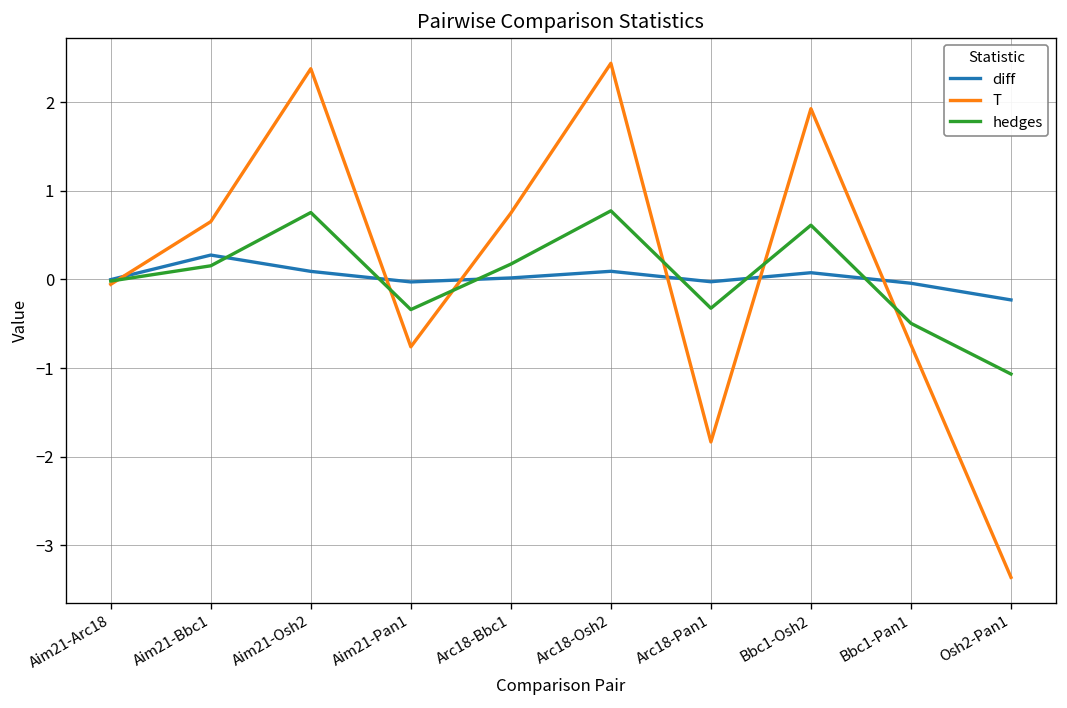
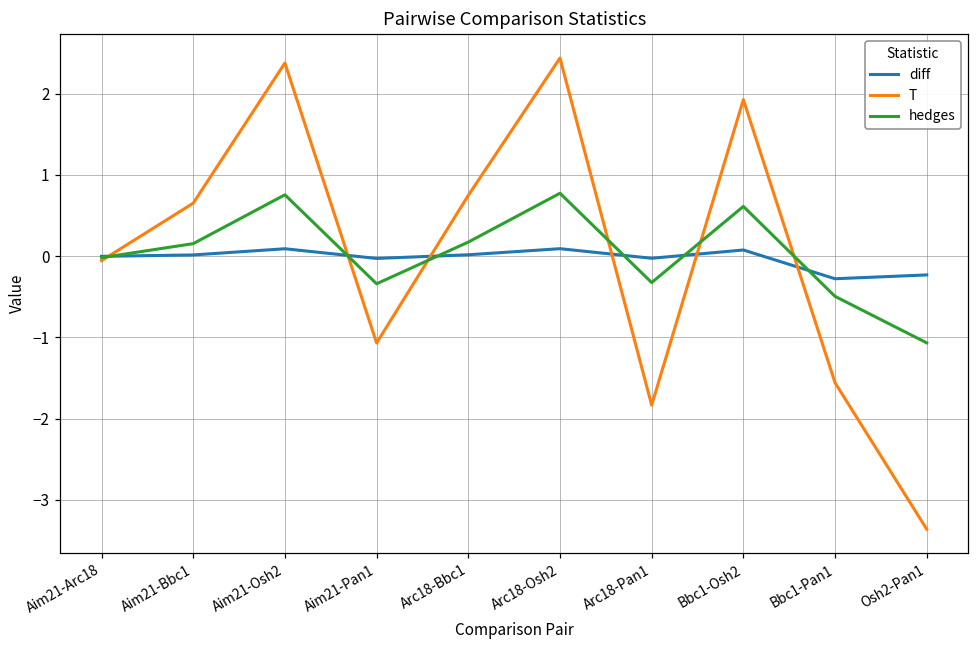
diff, Aim21-Bbc1: 0.3 -> 0.0
T, Aim21-Pan1: -0.8 -> -1.1
diff, Bbc1-Pan1: 0.0 -> -0.3
T, Bbc1-Pan1: -0.7 -> -1.6
